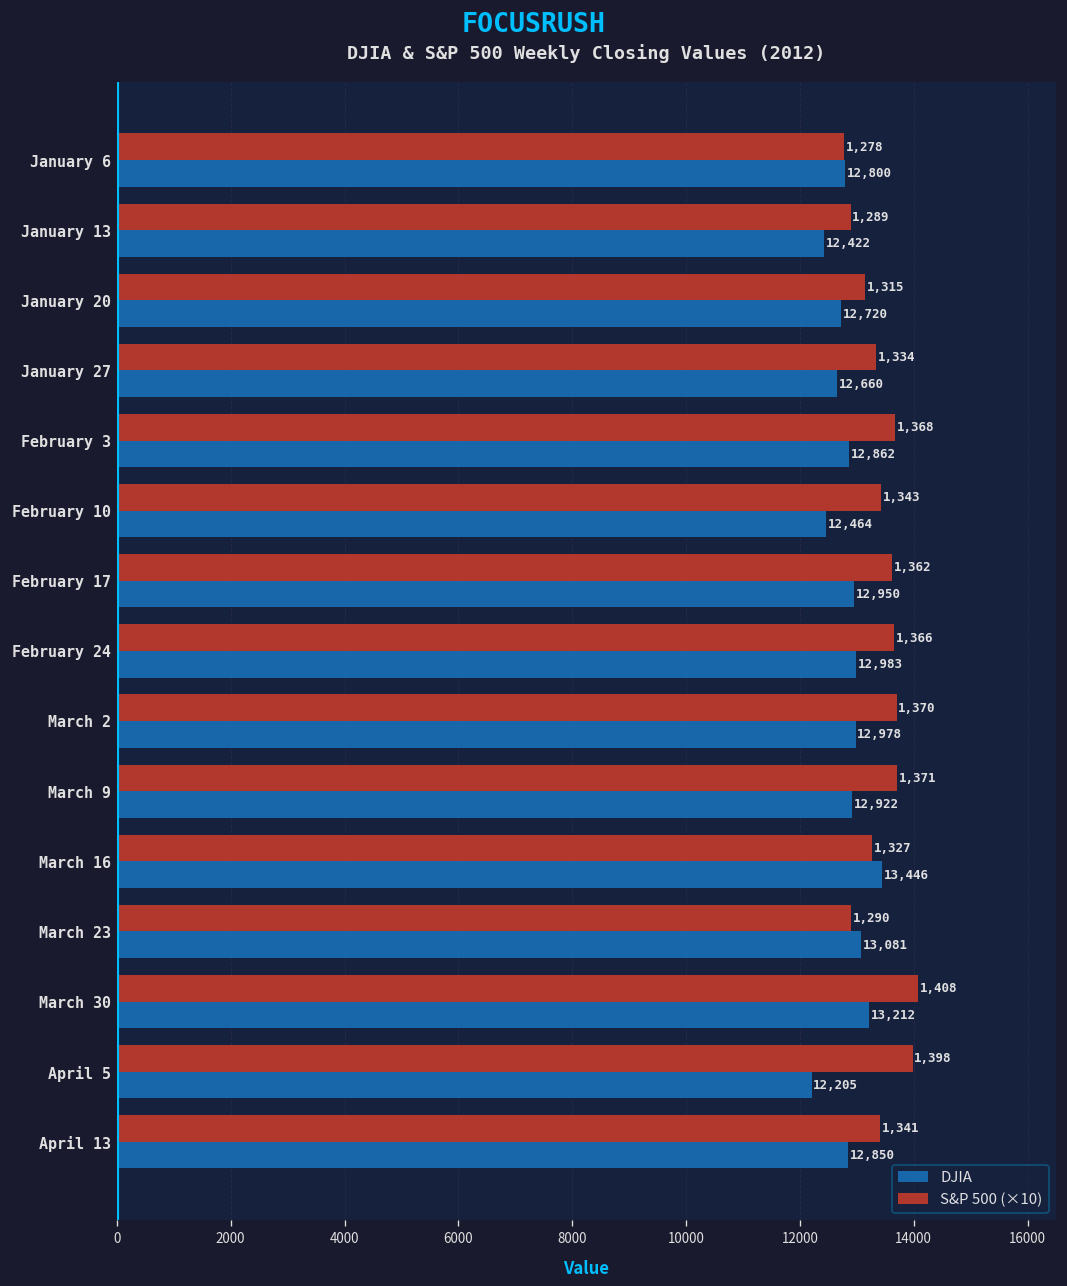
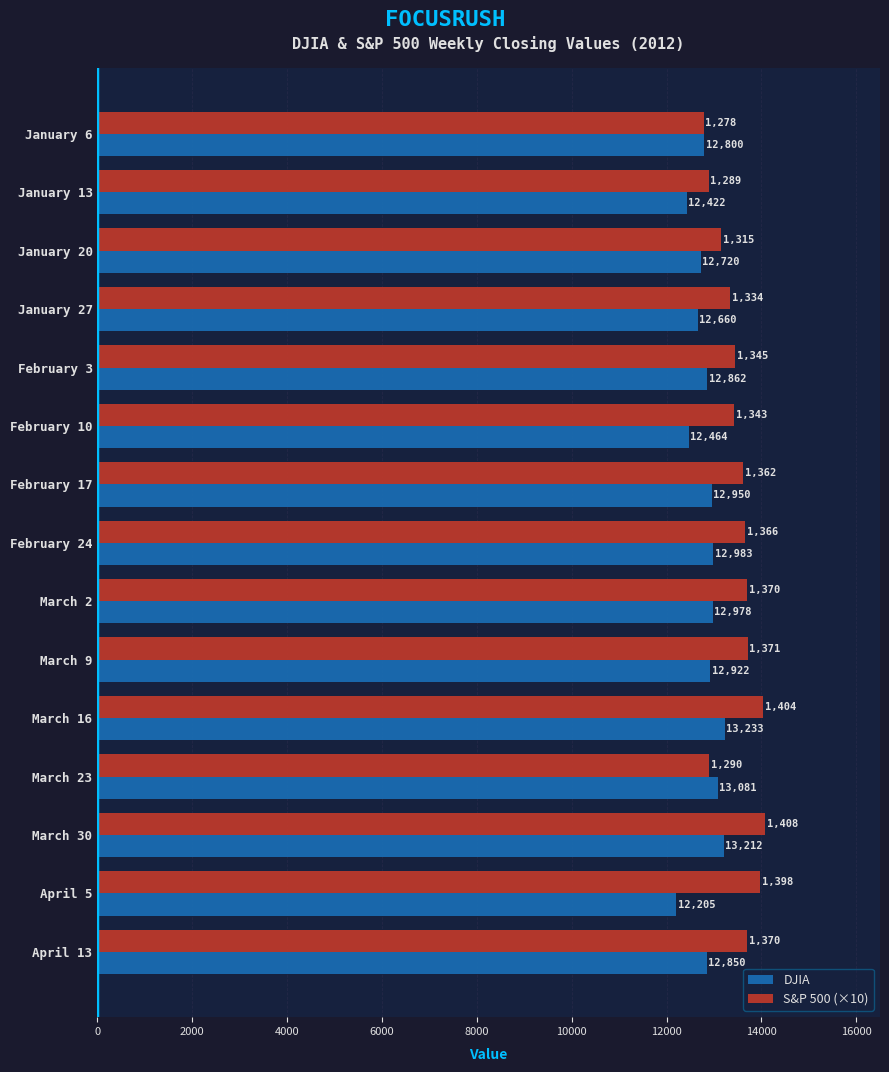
S&P 500 (×10), February 3: 1,368 -> 1,345
S&P 500 (×10), March 16: 1,327 -> 1,404
DJIA, March 16: 13,446 -> 13,233
S&P 500 (×10), April 13: 1,341 -> 1,370
